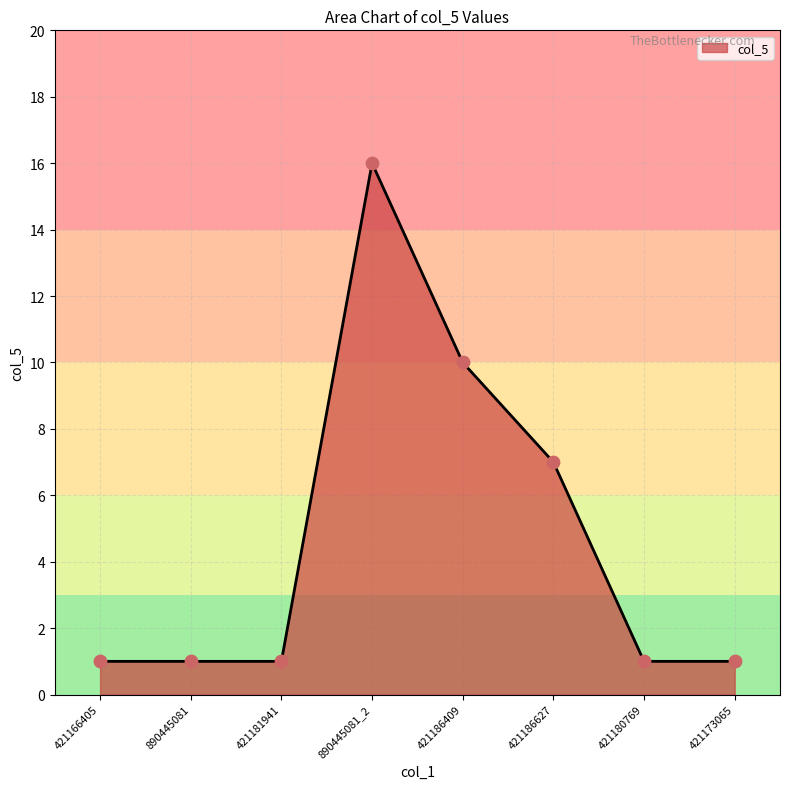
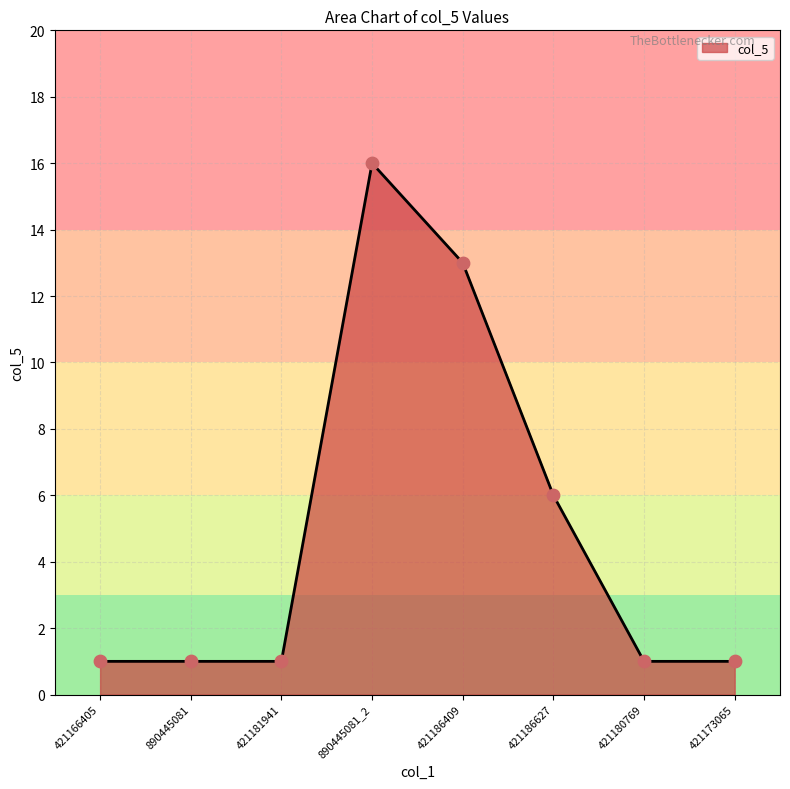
421186409: 10 -> 13
421186627: 7 -> 6
